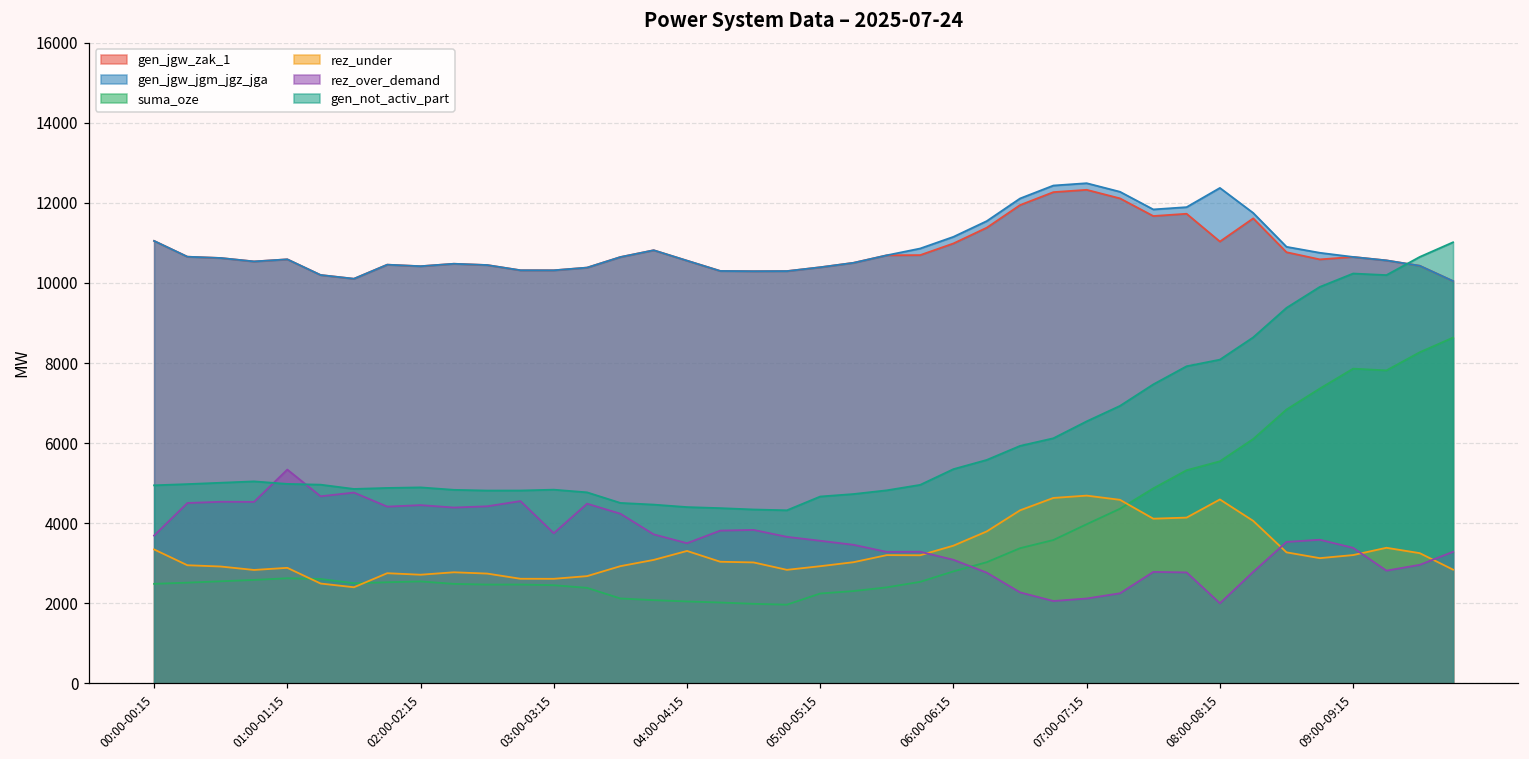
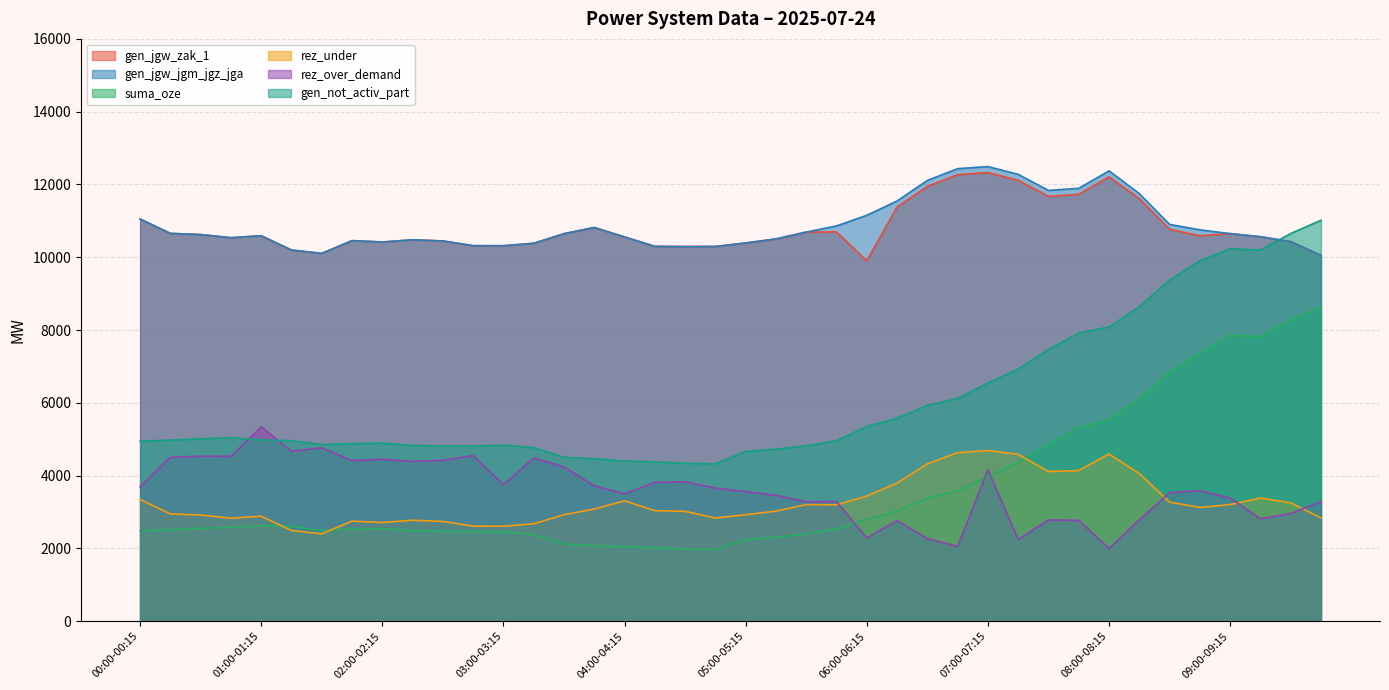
gen_jgw_zak_1, 06:00-06:15: 11000 -> 9900
rez_over_demand, 06:00-06:15: 3100 -> 2300
rez_over_demand, 07:00-07:15: 2100 -> 4200
gen_jgw_zak_1, 08:00-08:15: 11000 -> 12200
